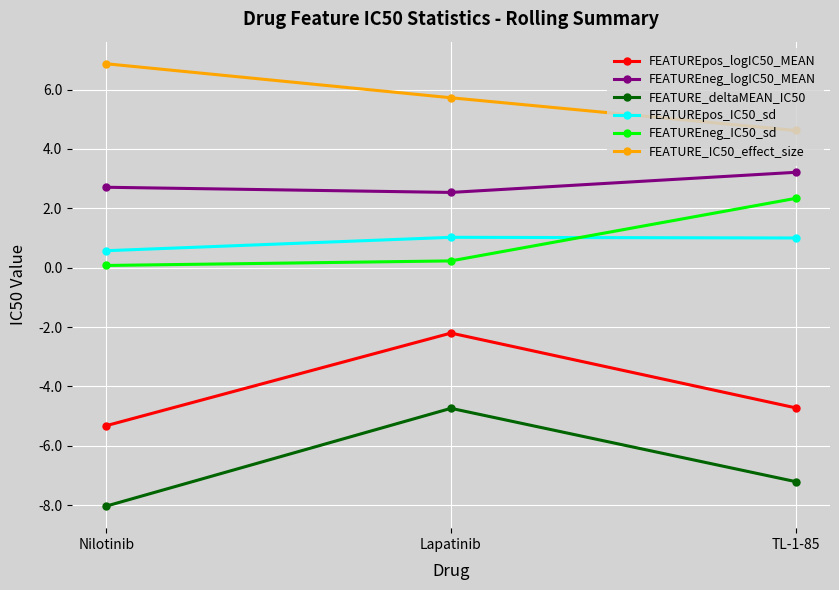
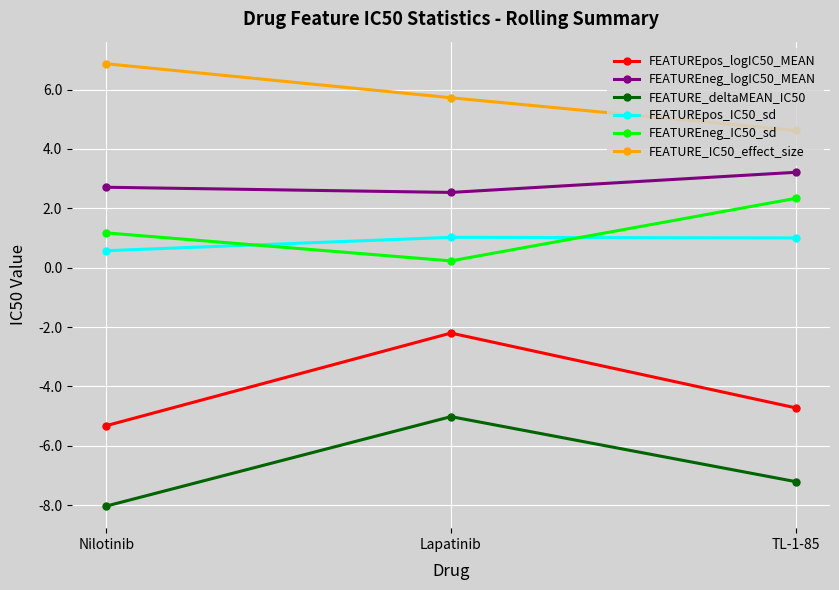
FEATUREneg_IC50_sd, Nilotinib: 0.1 -> 1.2
FEATURE_deltaMEAN_IC50, Lapatinib: -4.7 -> -5.0
